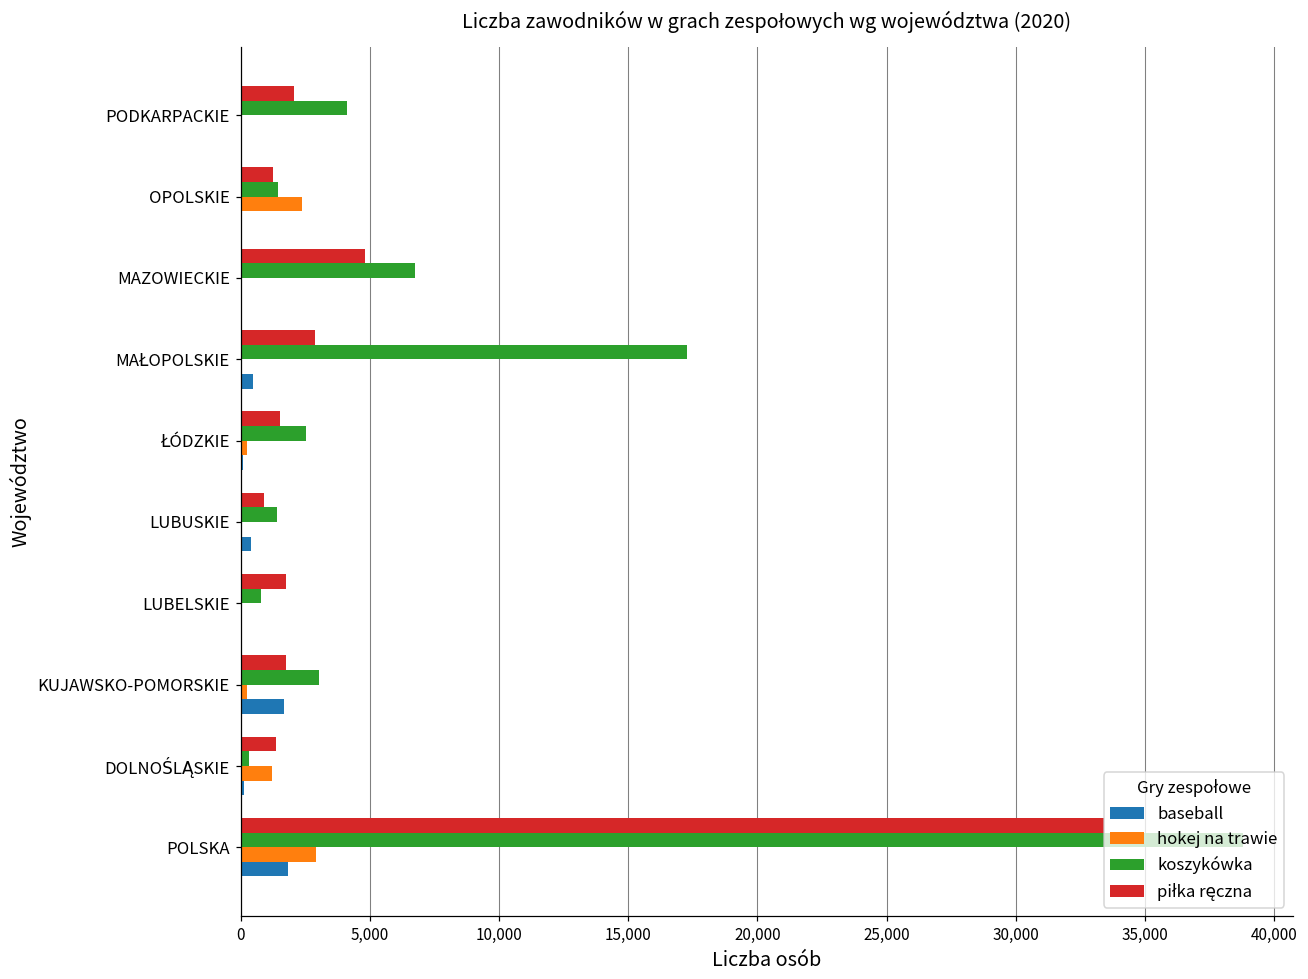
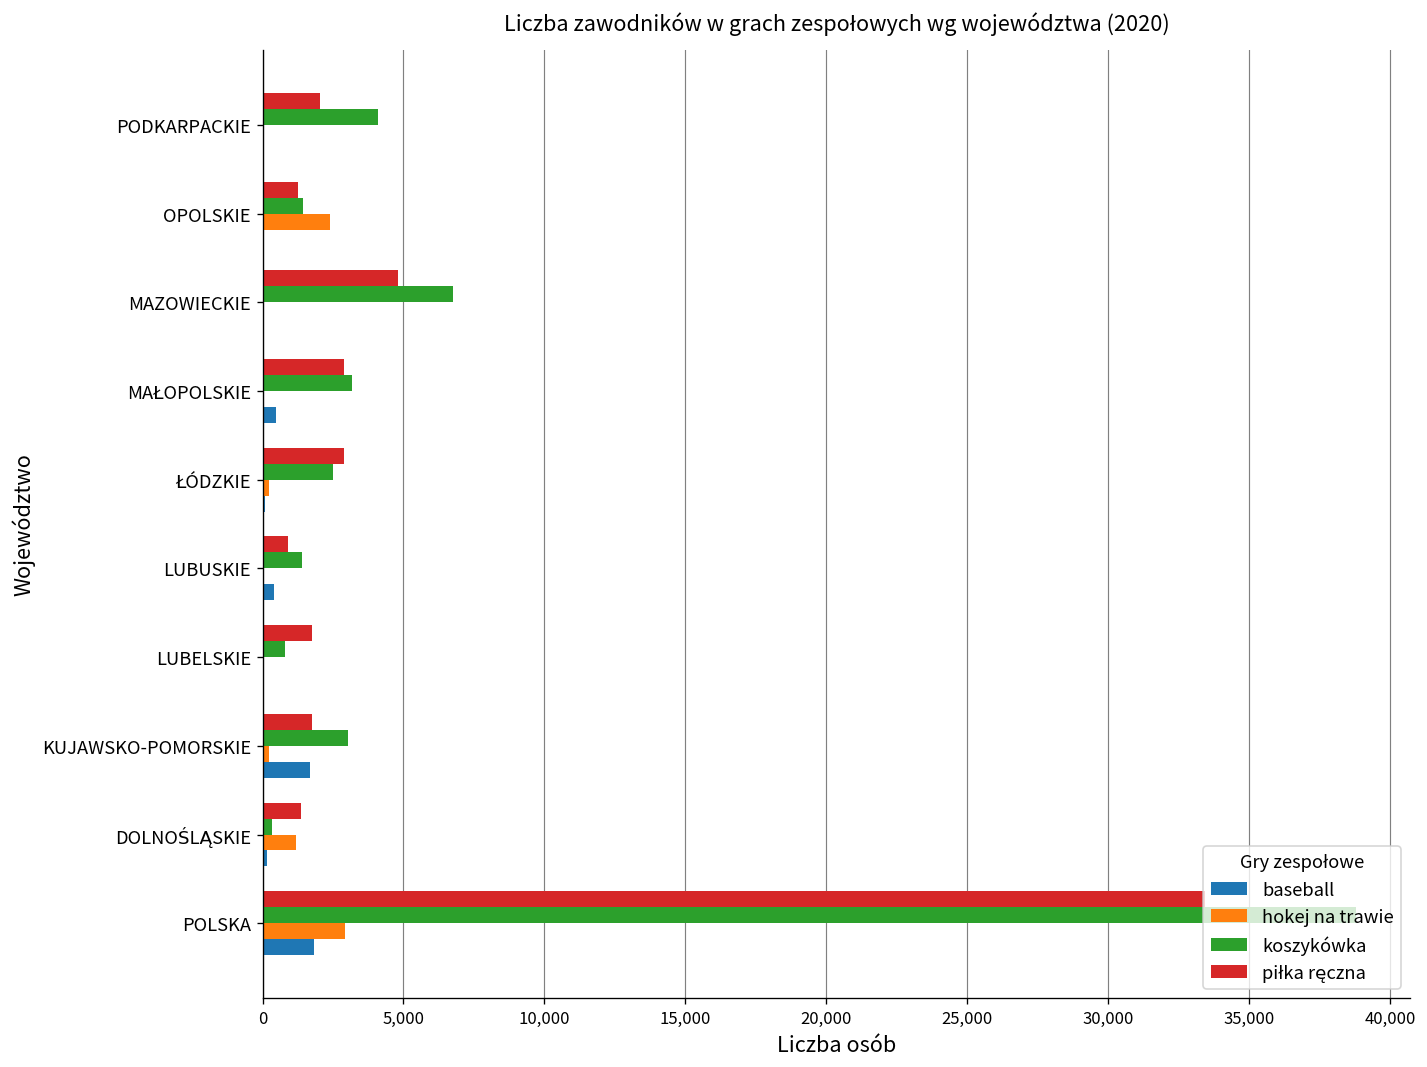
koszykówka, MAŁOPOLSKIE: 17,300 -> 3,200
piłka ręczna, ŁÓDZKIE: 1,500 -> 2,900
